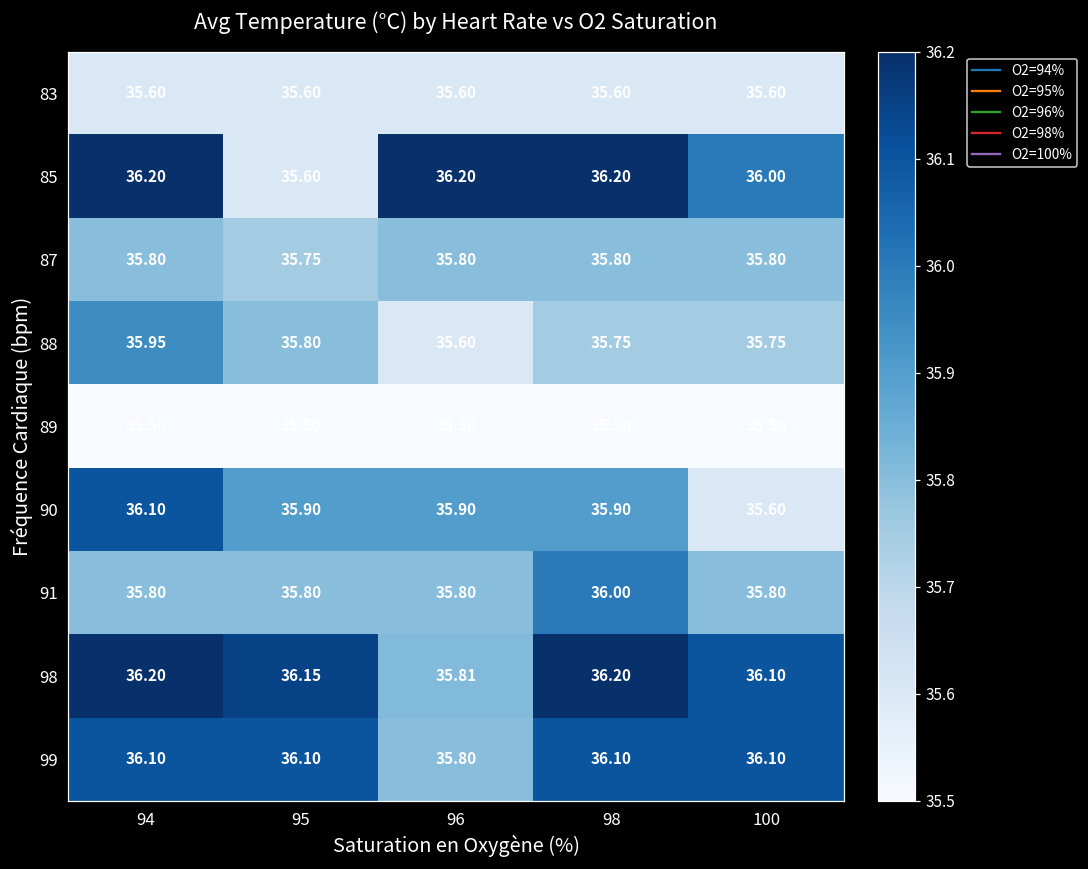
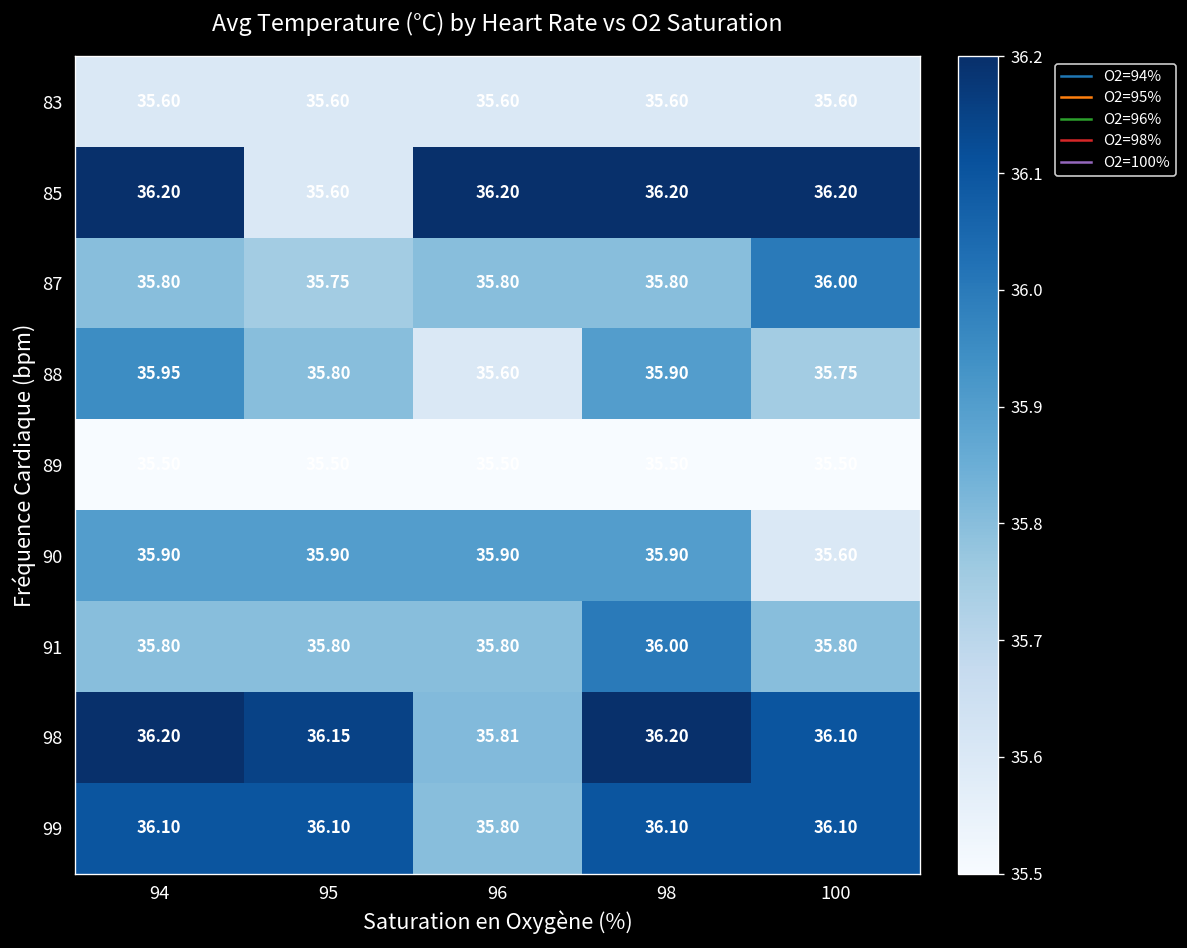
85, 100: 36.00 -> 36.20
87, 100: 35.80 -> 36.00
88, 98: 35.75 -> 35.90
90, 94: 36.10 -> 35.90
